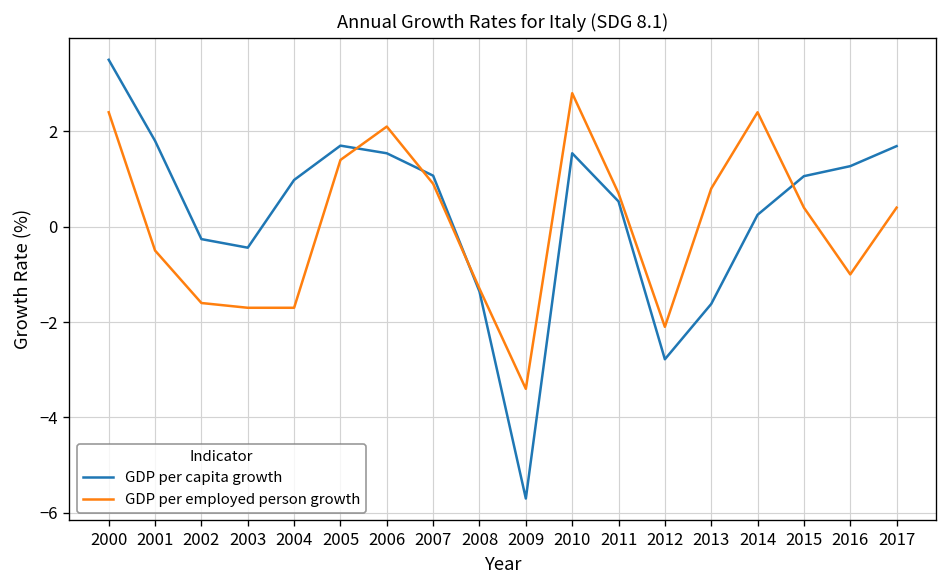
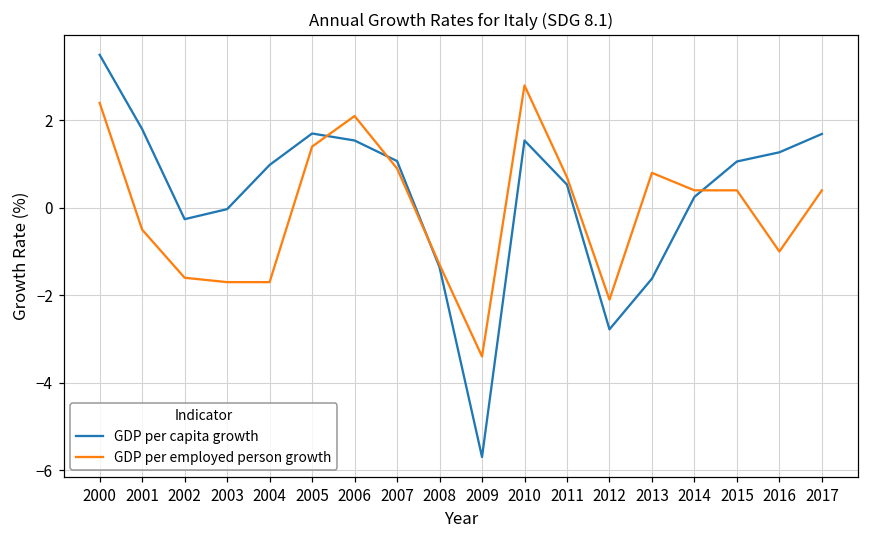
GDP per capita growth, 2003: -0.4 -> 0.0
GDP per employed person growth, 2014: 2.4 -> 0.4
